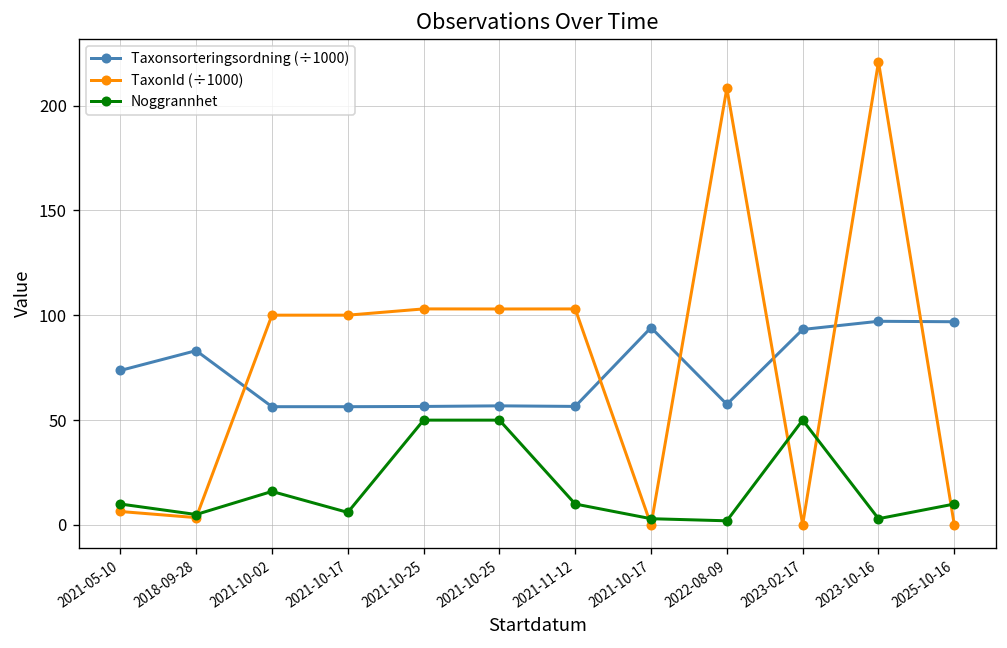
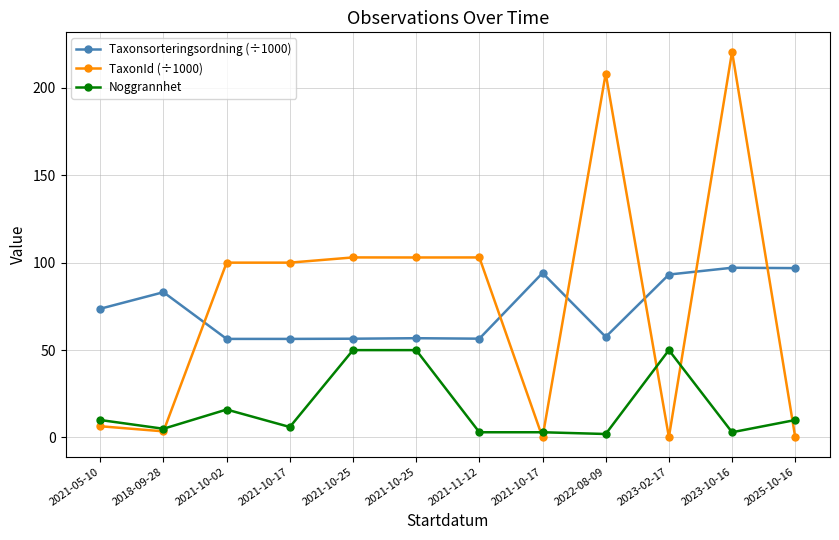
Noggrannhet, 2021-11-12: 10 -> 3
